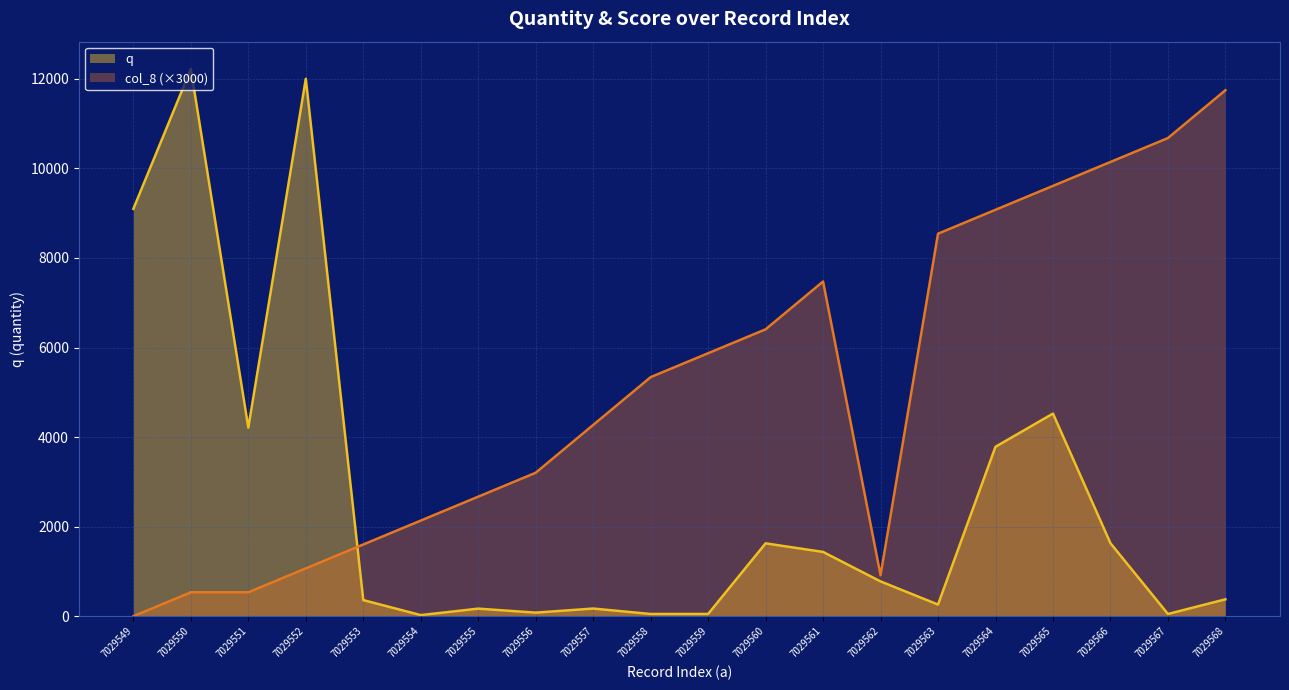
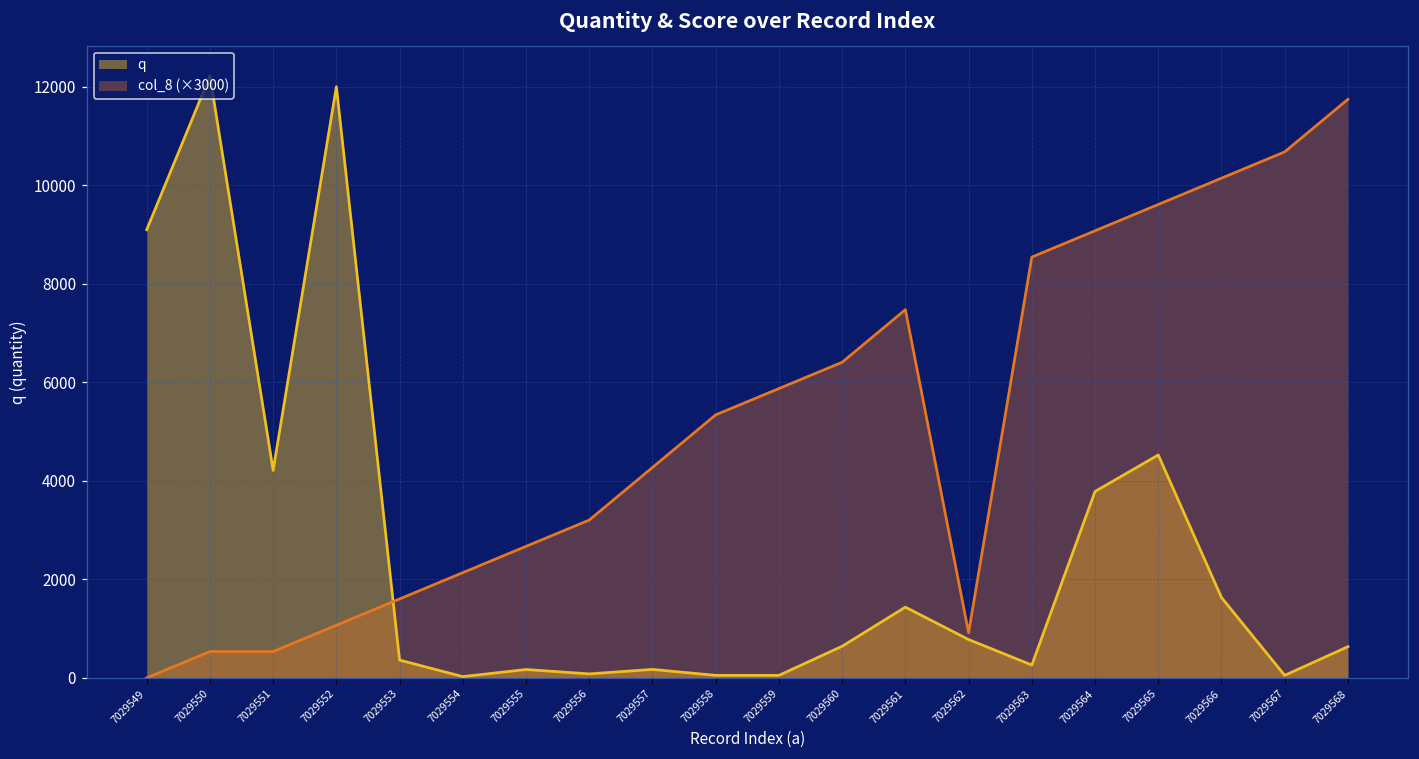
q, 7029560: 1600 -> 600
q, 7029568: 400 -> 600
